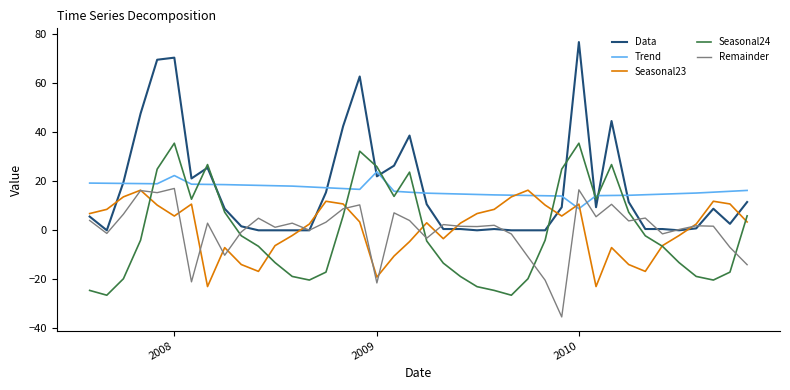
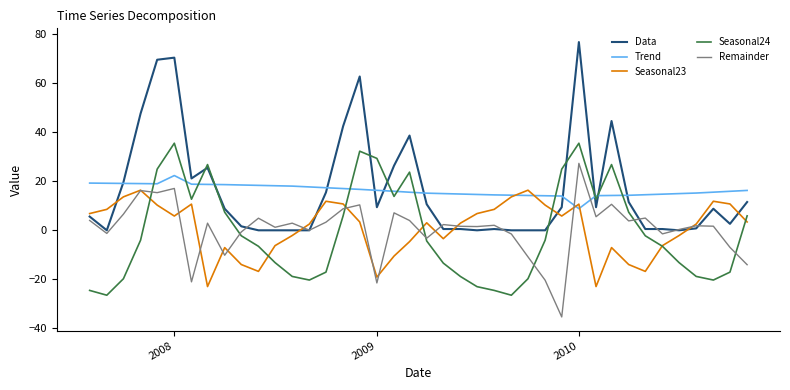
Data, 2009: 22 -> 9
Trend, 2009: 24 -> 16
Seasonal24, 2009: 26 -> 29
Remainder, 2010: 17 -> 27
